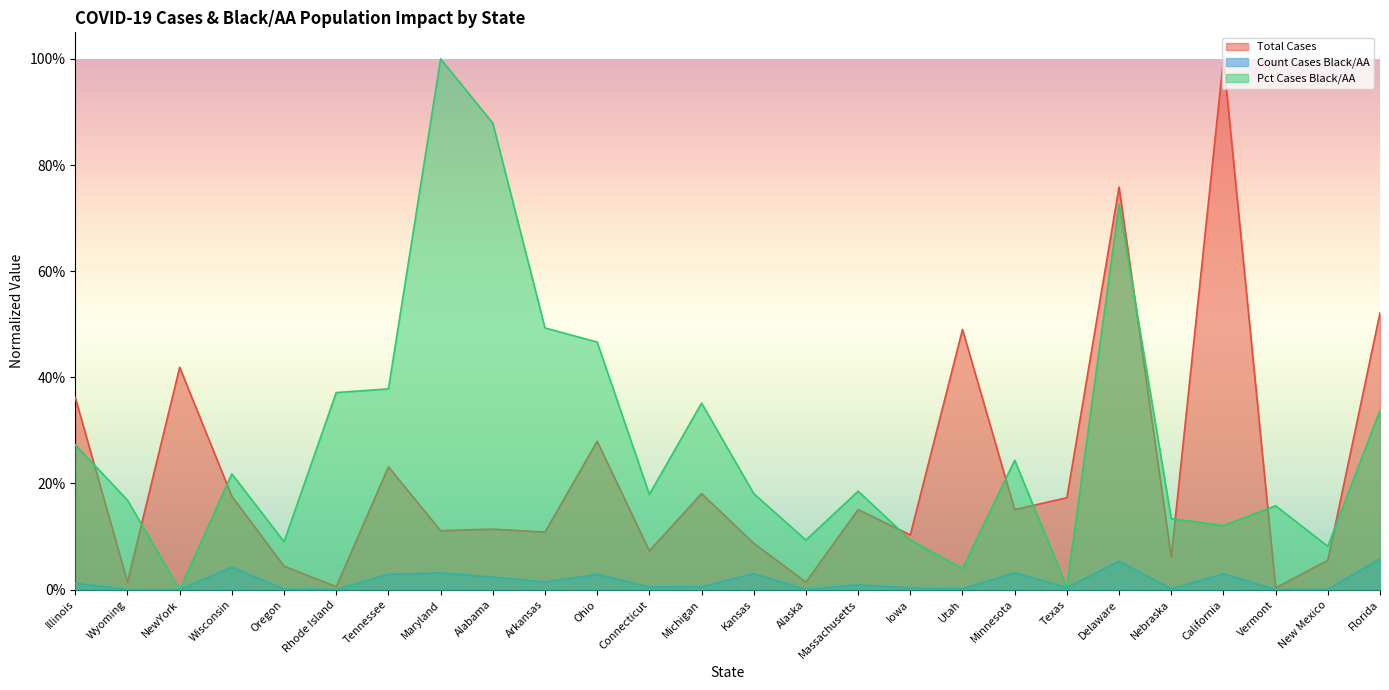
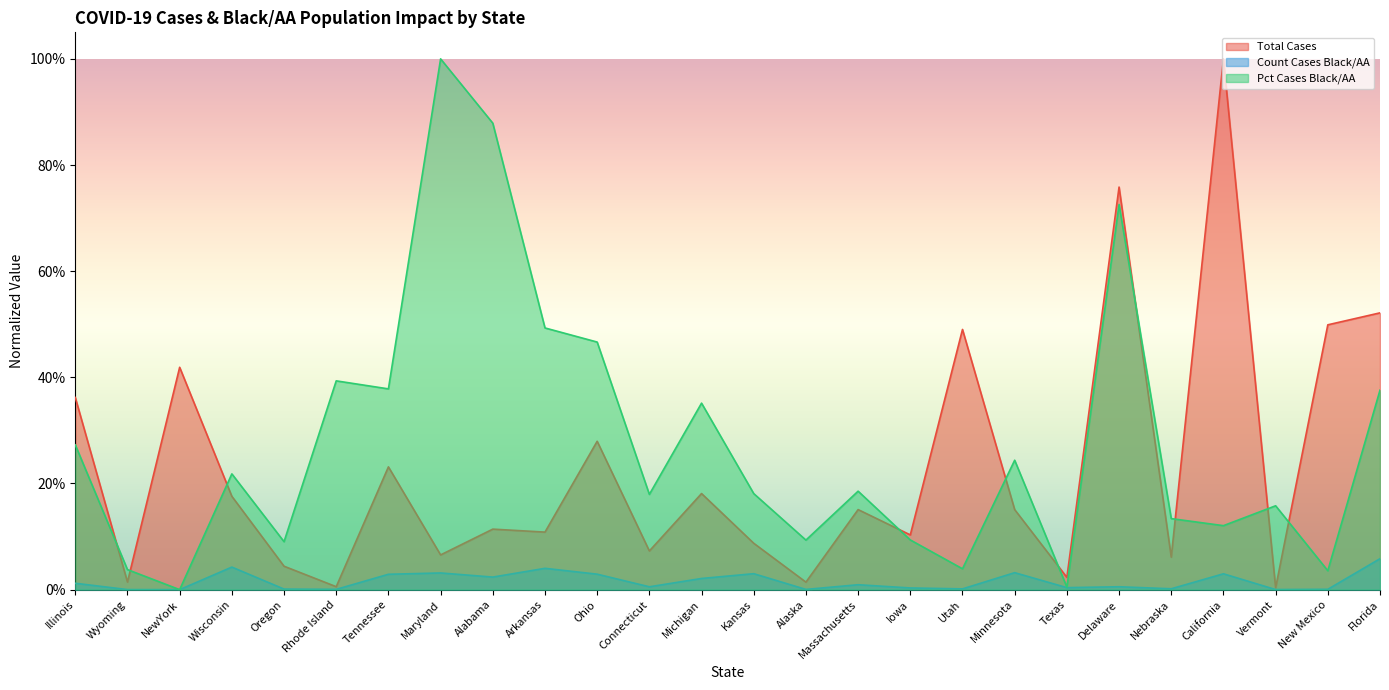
Pct Cases Black/AA, Wyoming: 17% -> 4%
Pct Cases Black/AA, Rhode Island: 37% -> 39%
Total Cases, Maryland: 11% -> 7%
Count Cases Black/AA, Arkansas: 1% -> 4%
Count Cases Black/AA, Michigan: 1% -> 2%
Total Cases, Texas: 17% -> 2%
Count Cases Black/AA, Delaware: 5% -> 1%
Total Cases, New Mexico: 6% -> 50%
Pct Cases Black/AA, New Mexico: 8% -> 4%
Pct Cases Black/AA, Florida: 34% -> 38%
